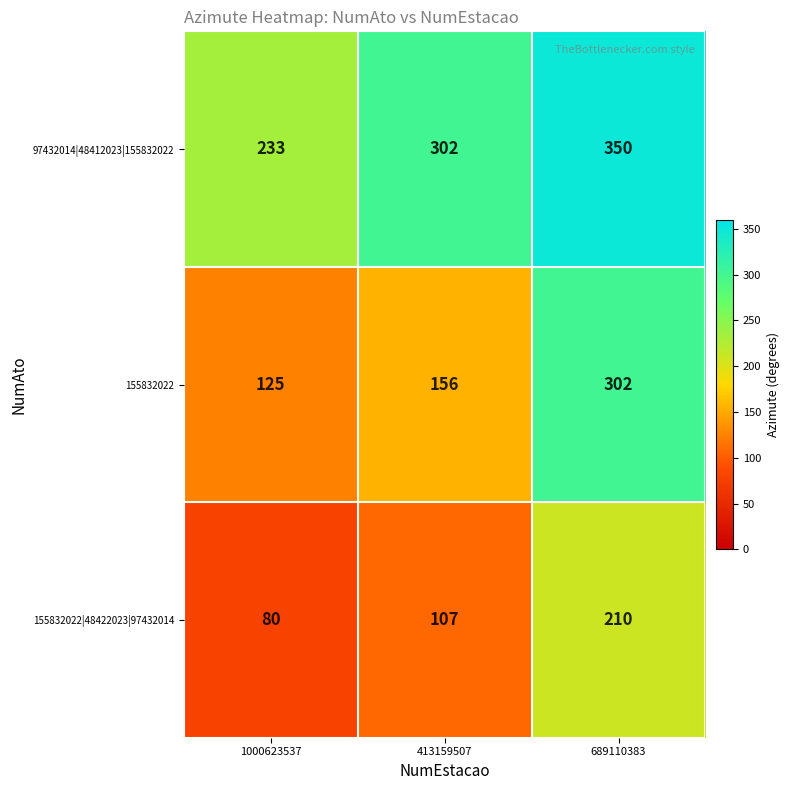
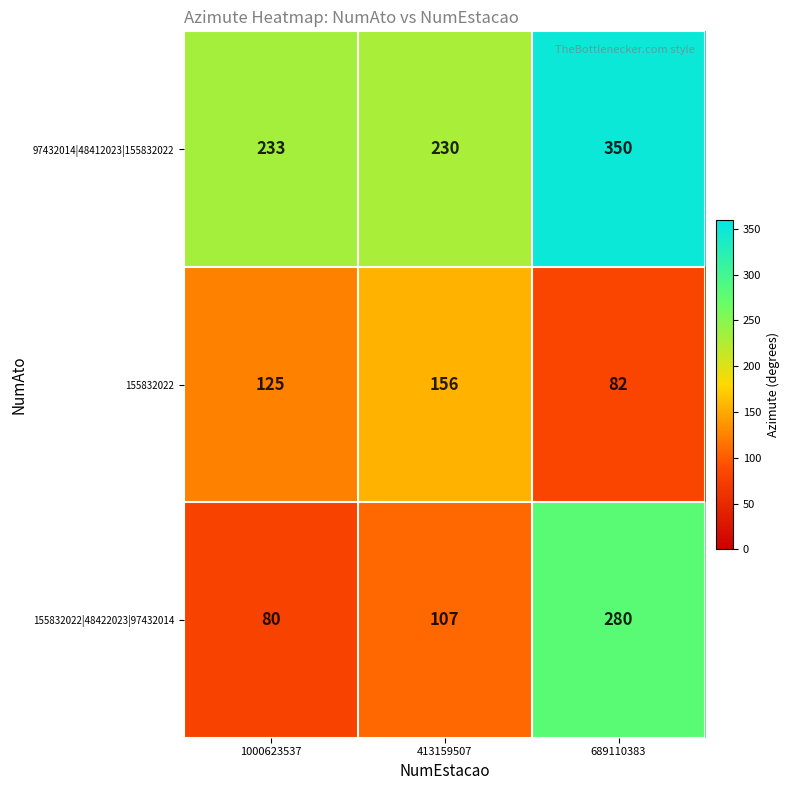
97432014|48412023|155832022, 413159507: 302 -> 230
155832022, 689110383: 302 -> 82
155832022|48422023|97432014, 689110383: 210 -> 280
